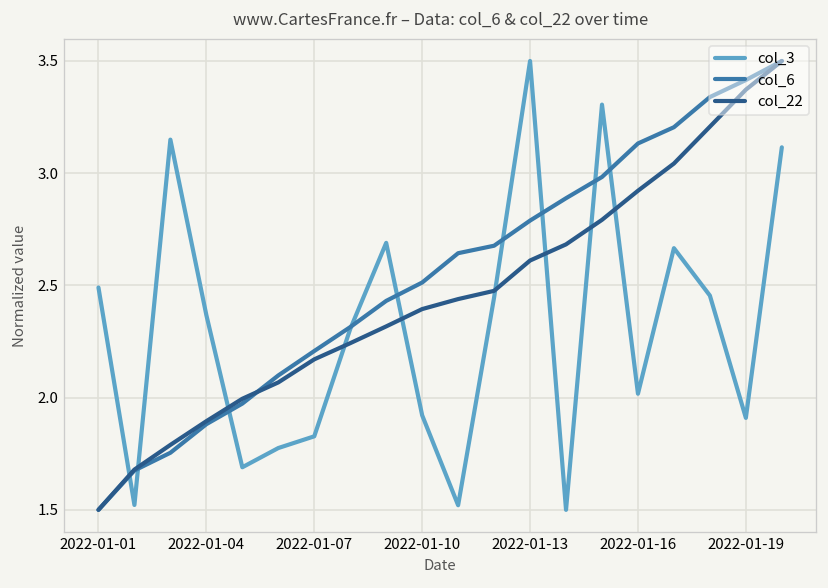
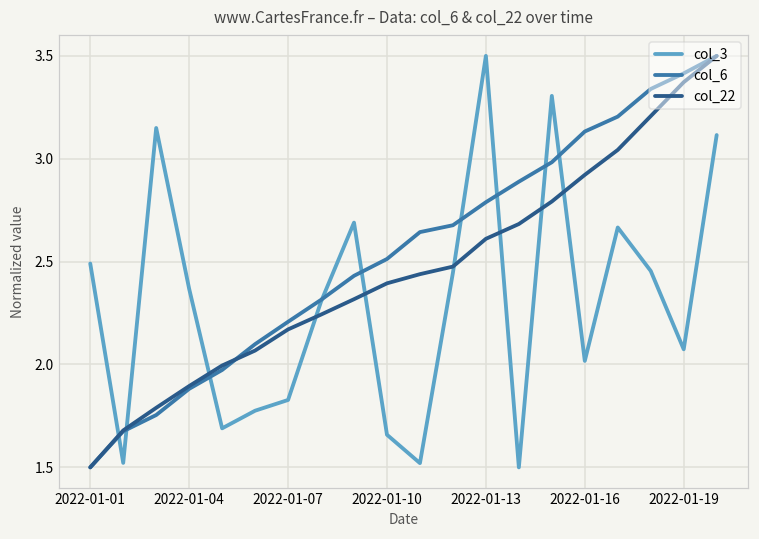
col_3, 2022-01-10: 1.92 -> 1.66
col_3, 2022-01-19: 1.91 -> 2.07
